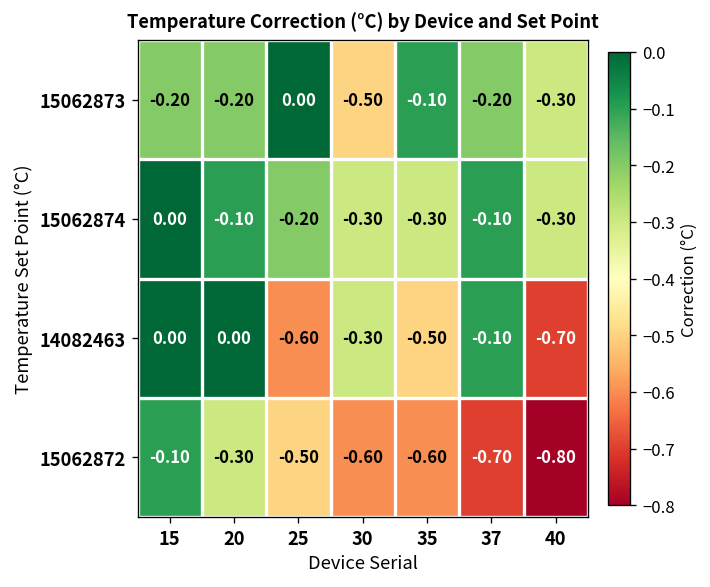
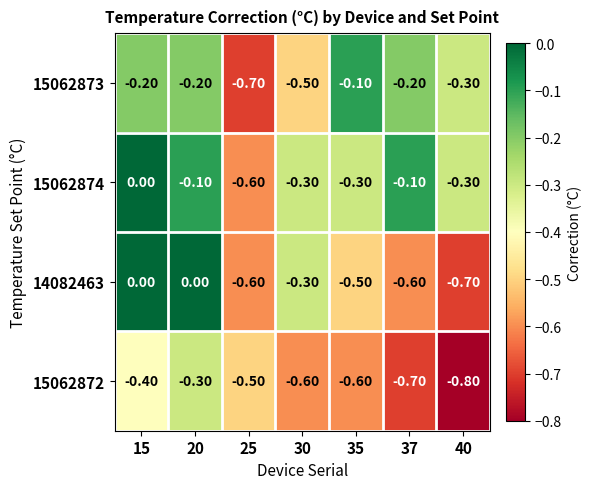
15062873, 25: 0.00 -> -0.70
15062874, 25: -0.20 -> -0.60
14082463, 37: -0.10 -> -0.60
15062872, 15: -0.10 -> -0.40
